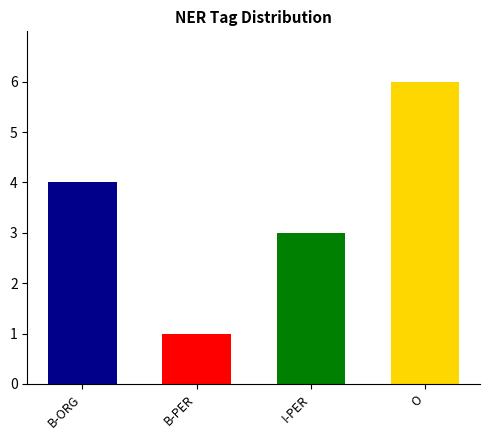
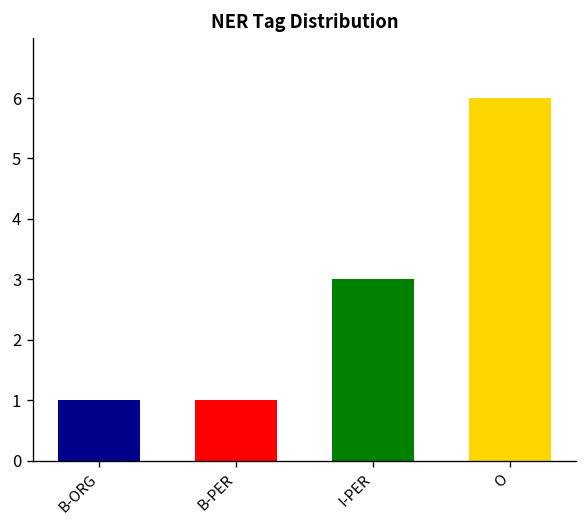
B-ORG: 4 -> 1
